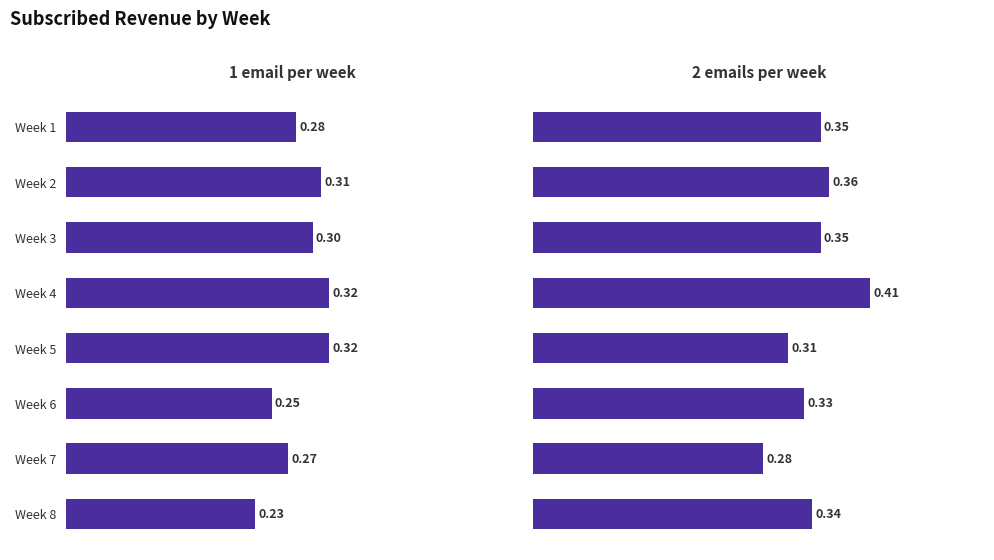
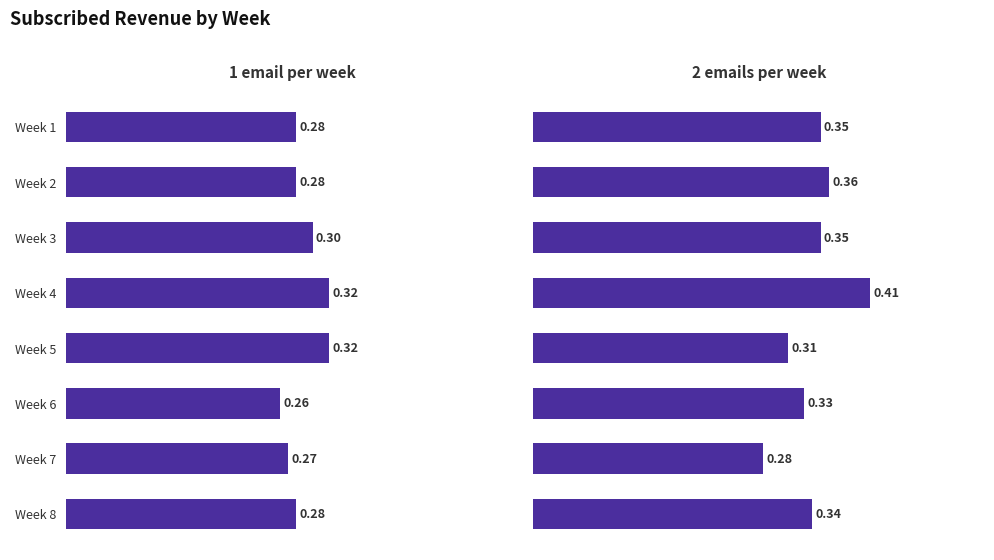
1 email per week, Week 2: 0.31 -> 0.28
1 email per week, Week 6: 0.25 -> 0.26
1 email per week, Week 8: 0.23 -> 0.28
